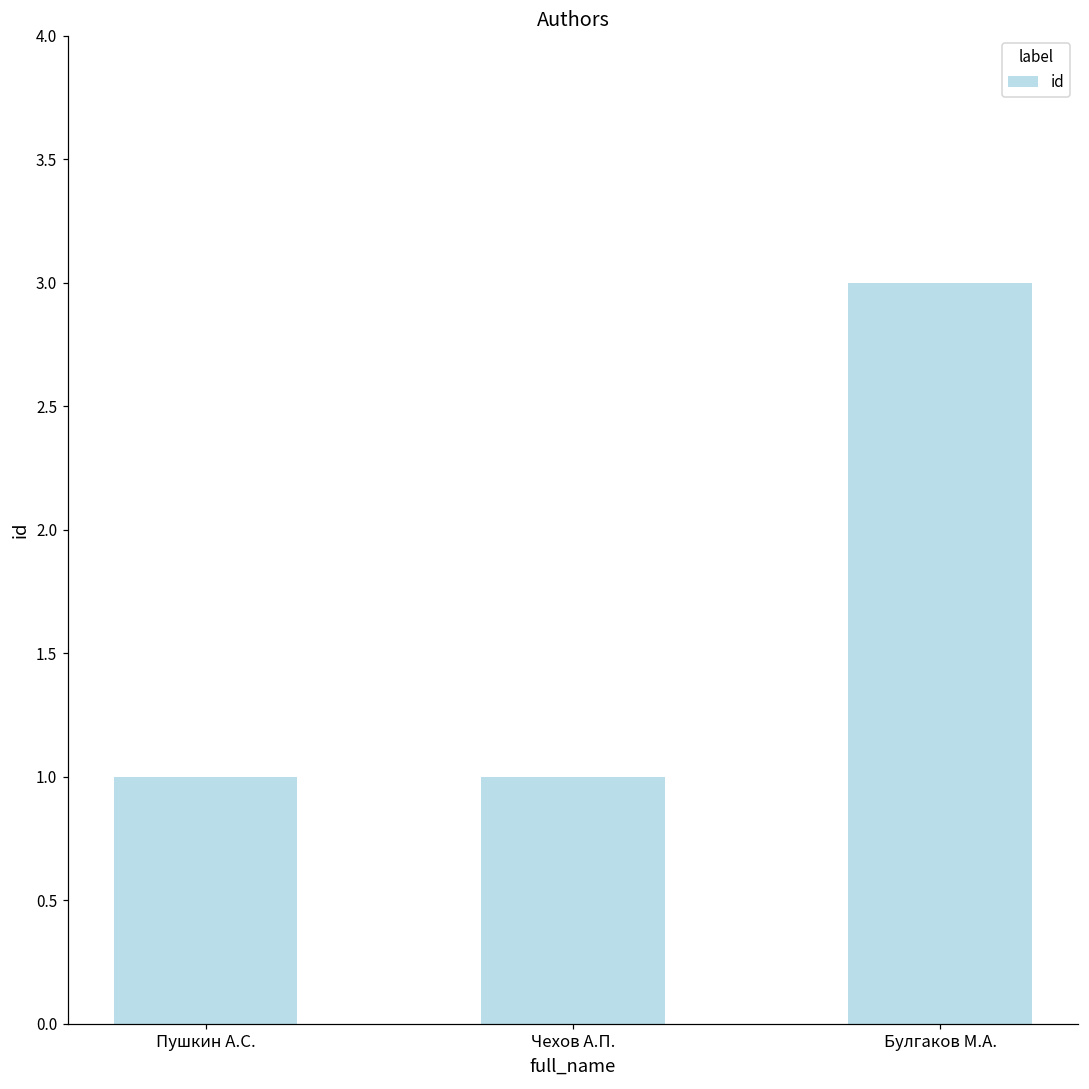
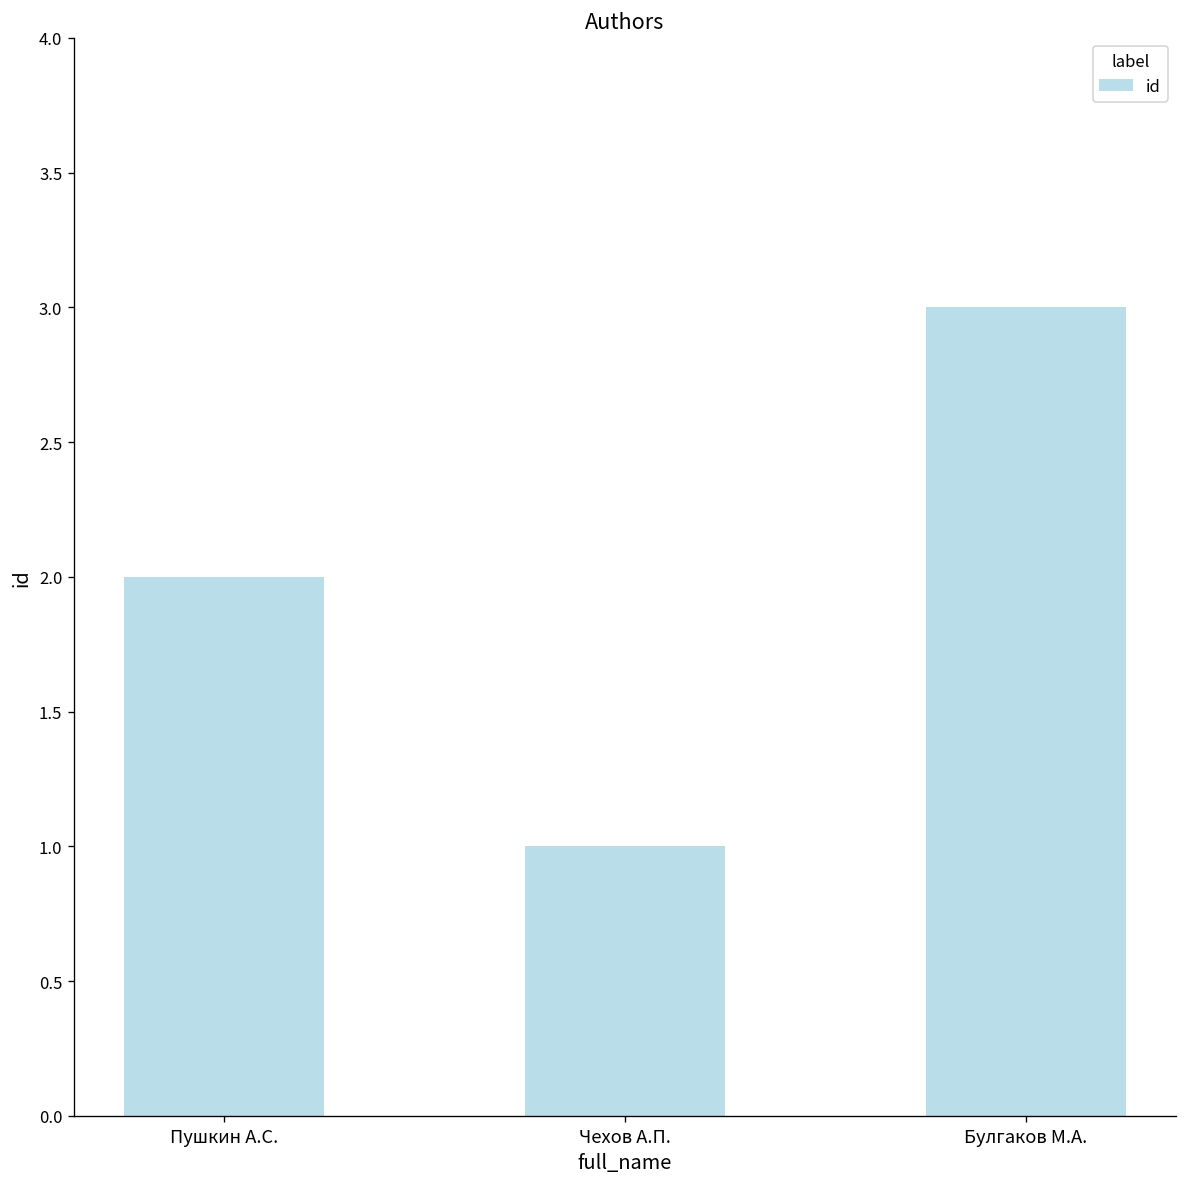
Пушкин A.C.: 1 -> 2
